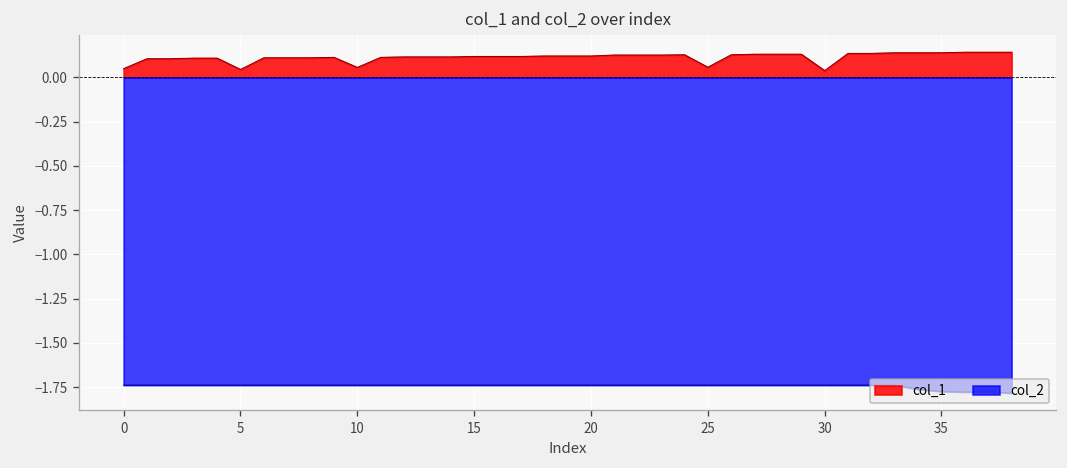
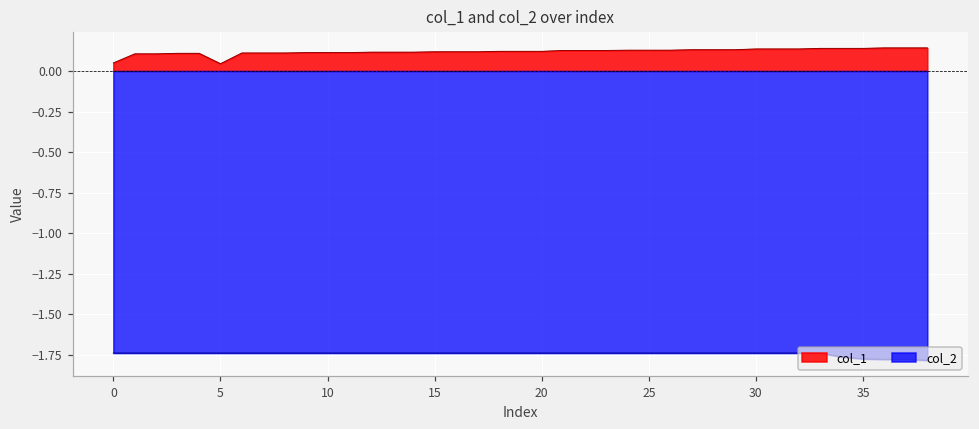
col_1, 10: 0.06 -> 0.11
col_1, 25: 0.06 -> 0.13
col_1, 30: 0.04 -> 0.14
